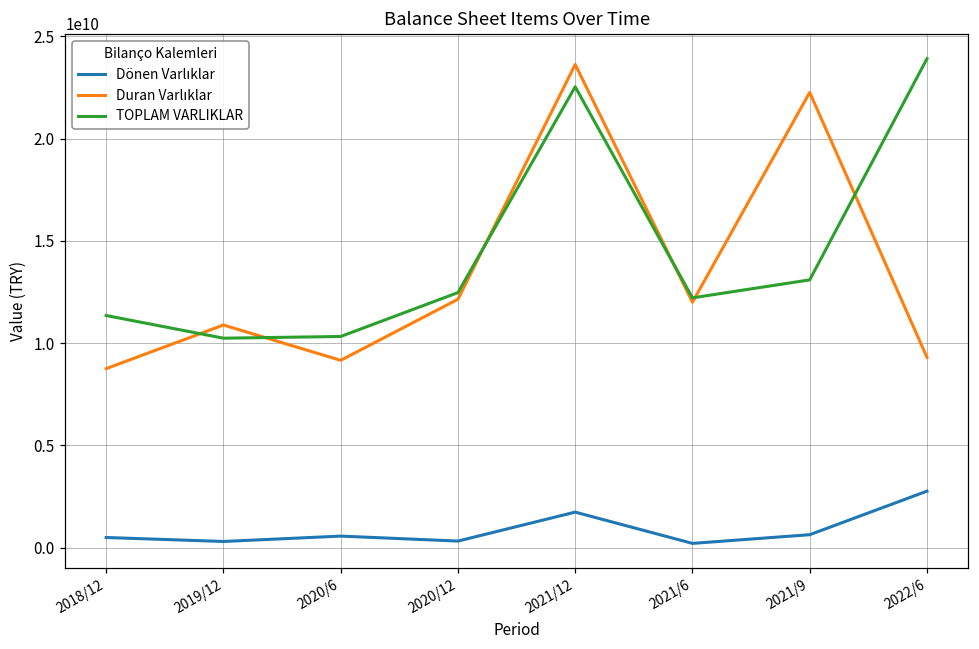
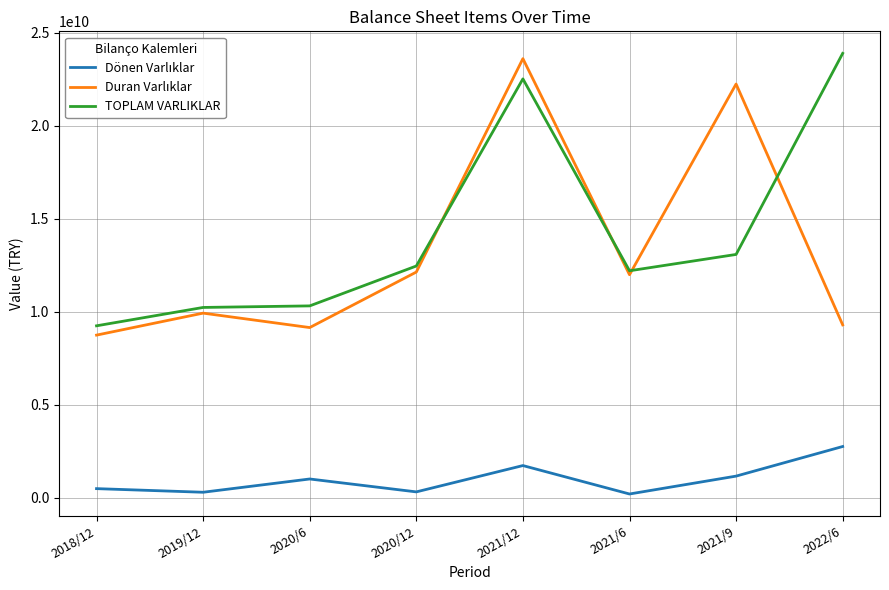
TOPLAM VARLIKLAR, 2018/12: 11400000000 -> 9300000000
Duran Varlıklar, 2019/12: 10900000000 -> 9900000000
Dönen Varlıklar, 2020/6: 600000000 -> 1000000000
Dönen Varlıklar, 2021/9: 600000000 -> 1200000000
